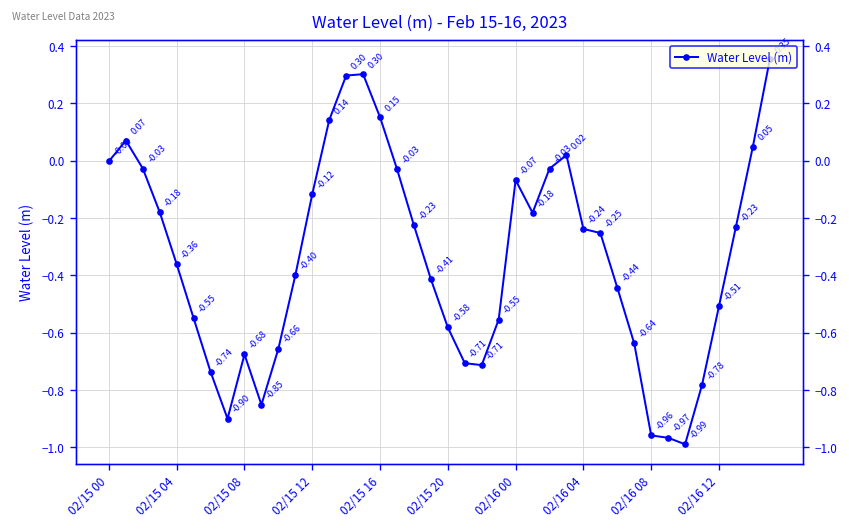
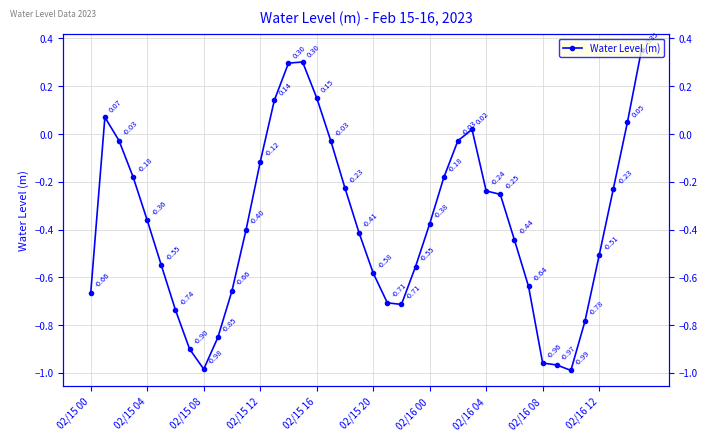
02/15 00: -0.00 -> -0.66
02/15 08: -0.68 -> -0.98
02/16 00: -0.07 -> -0.38
